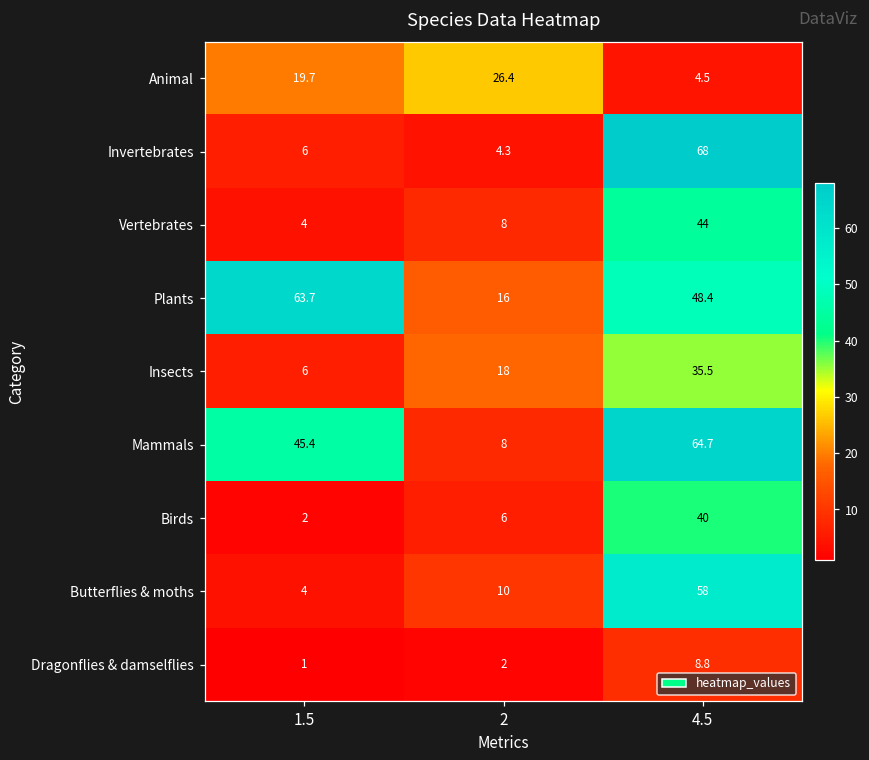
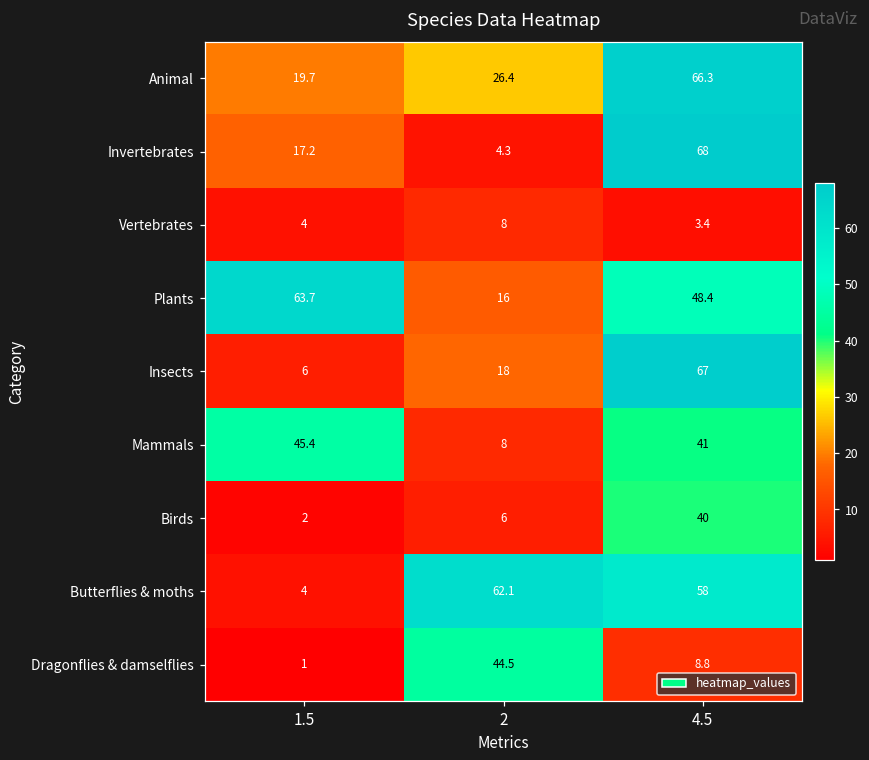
Animal, 4.5: 4.5 -> 66.3
Invertebrates, 1.5: 6 -> 17.2
Vertebrates, 4.5: 44 -> 3.4
Insects, 4.5: 35.5 -> 67
Mammals, 4.5: 64.7 -> 41
Butterflies & moths, 2: 10 -> 62.1
Dragonflies & damselflies, 2: 2 -> 44.5
